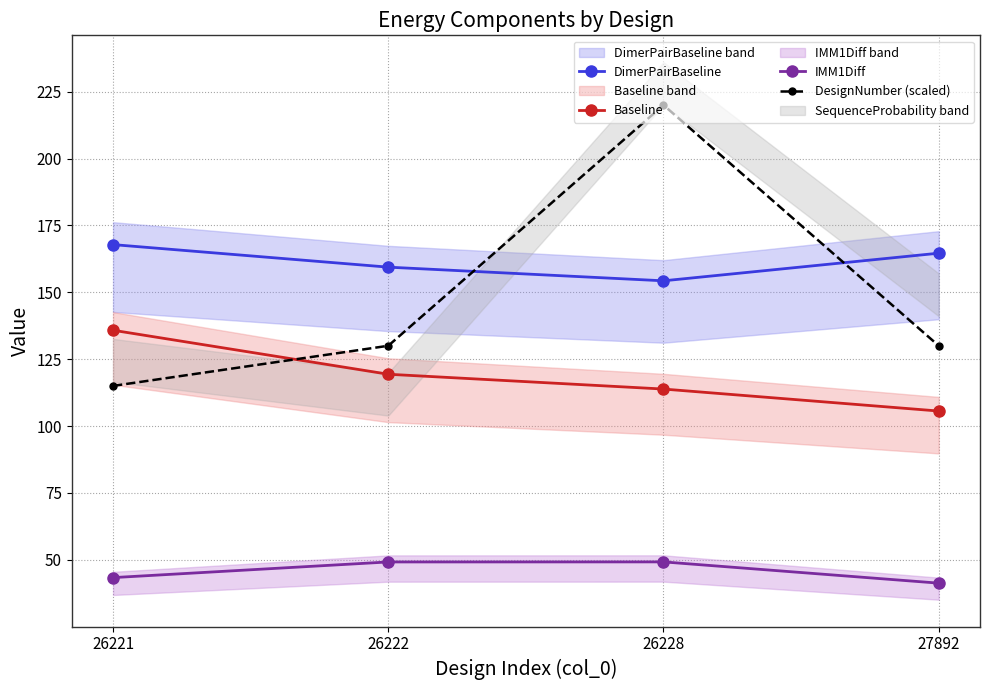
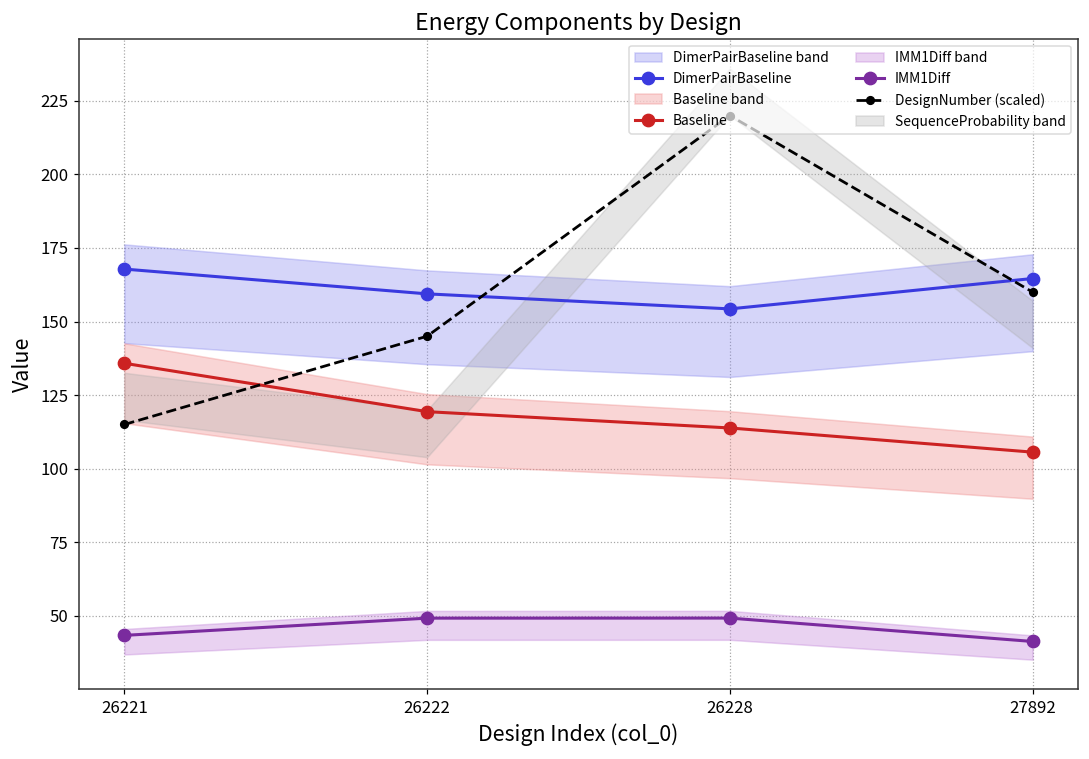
DesignNumber (scaled), 26222: 130 -> 145
DesignNumber (scaled), 27892: 130 -> 160
